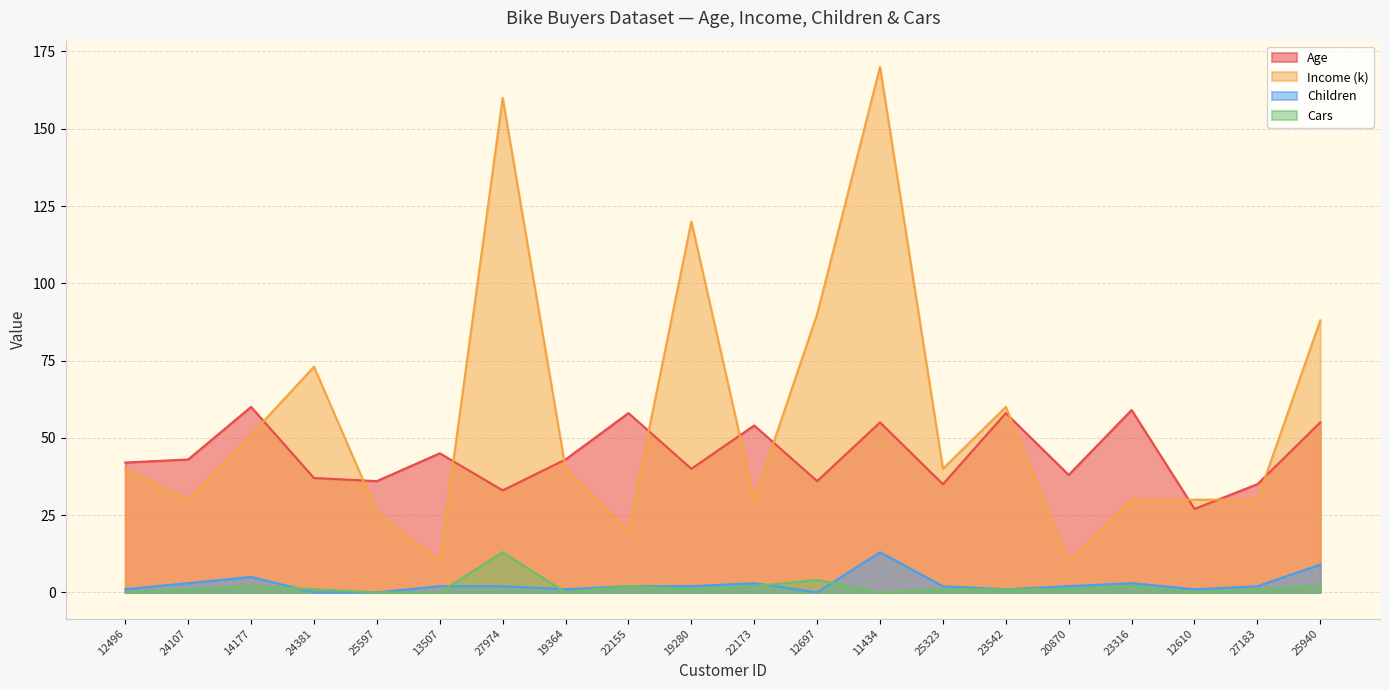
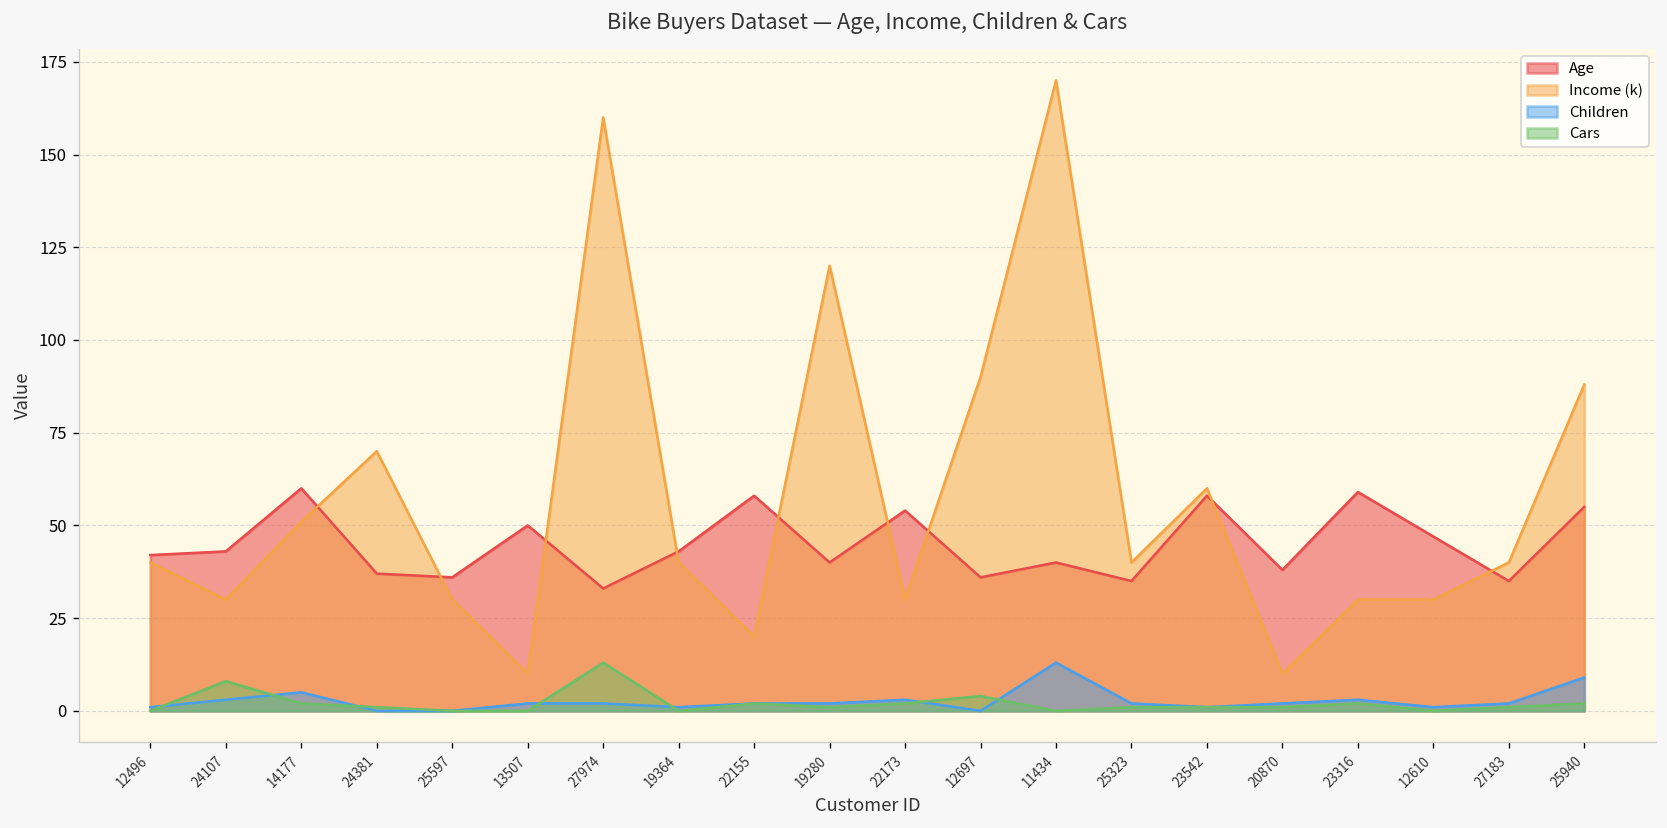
Cars, 24107: 1 -> 8
Income (k), 24381: 73 -> 70
Income (k), 25597: 26 -> 30
Age, 13507: 45 -> 50
Age, 11434: 55 -> 40
Age, 12610: 27 -> 47
Income (k), 27183: 30 -> 40
